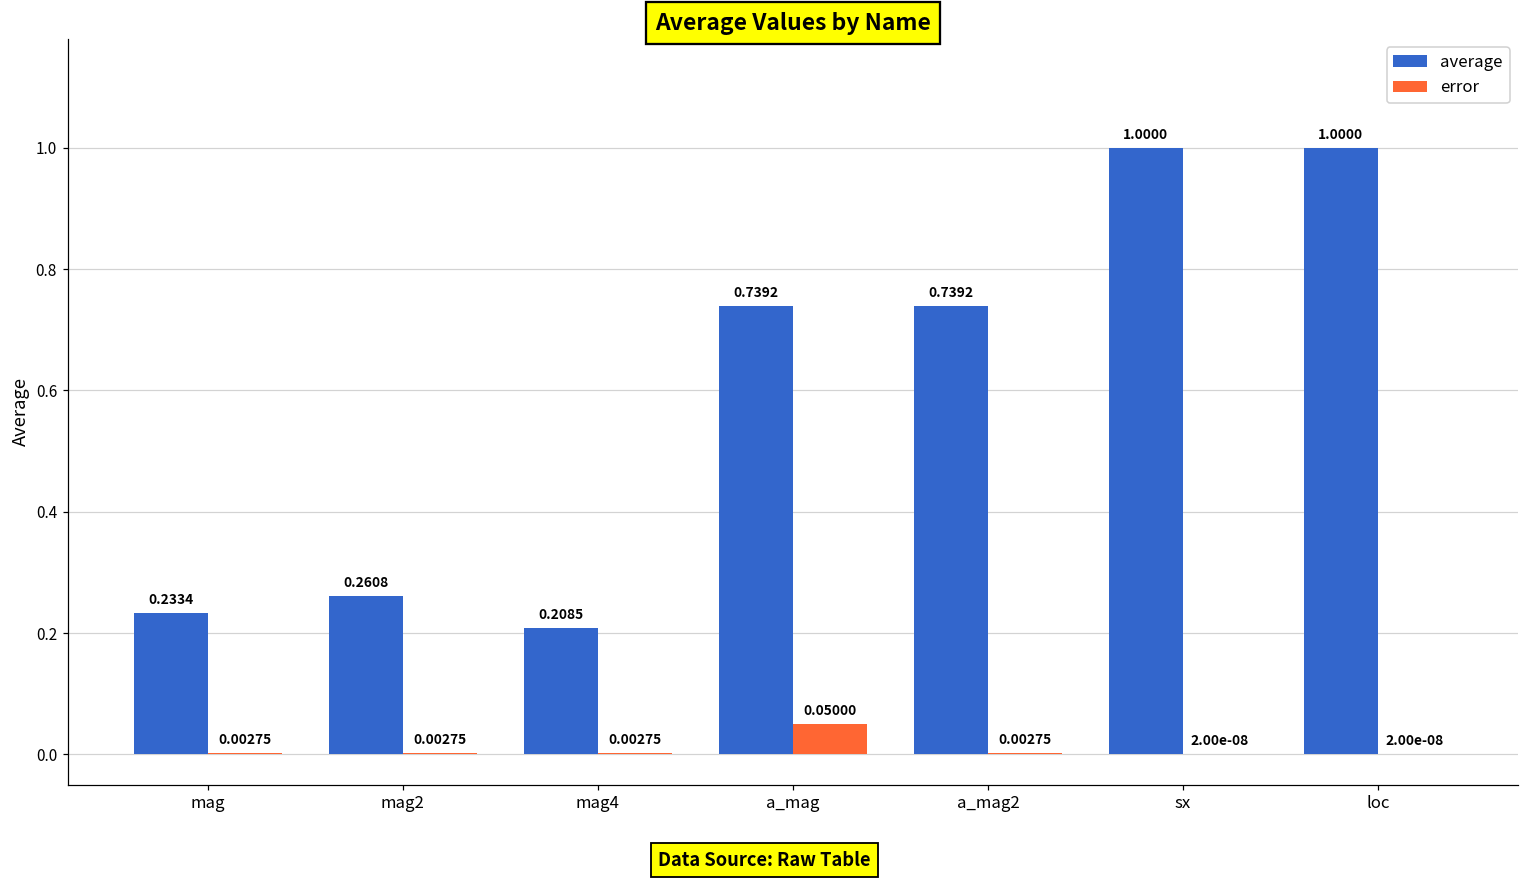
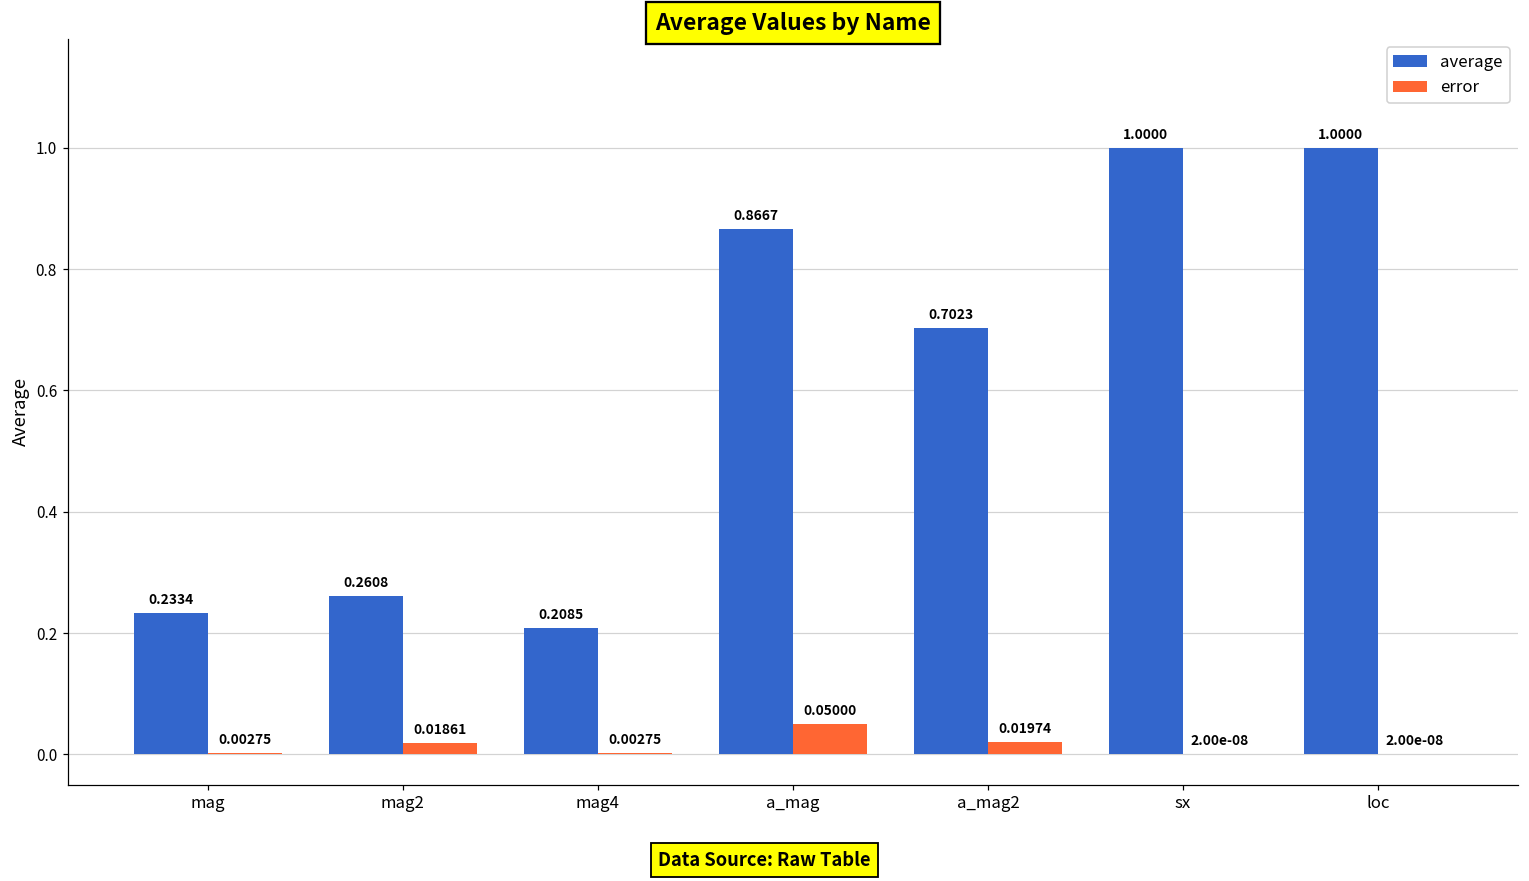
error, mag2: 0.00275 -> 0.01861
average, a_mag: 0.7392 -> 0.8667
average, a_mag2: 0.7392 -> 0.7023
error, a_mag2: 0.00275 -> 0.01974
